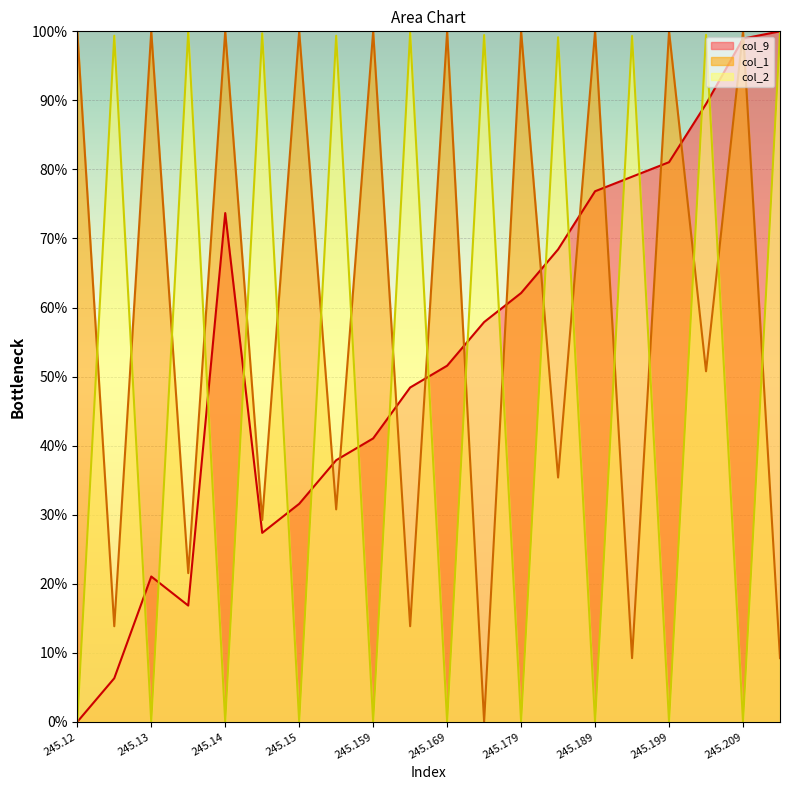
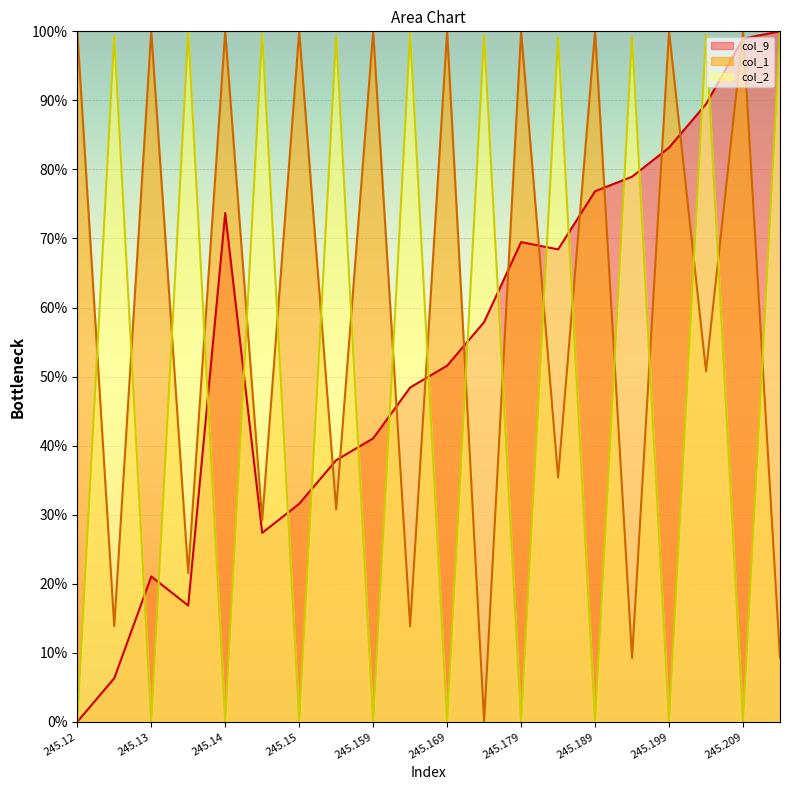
col_9, 245.179: 62% -> 69%
col_9, 245.199: 81% -> 83%
